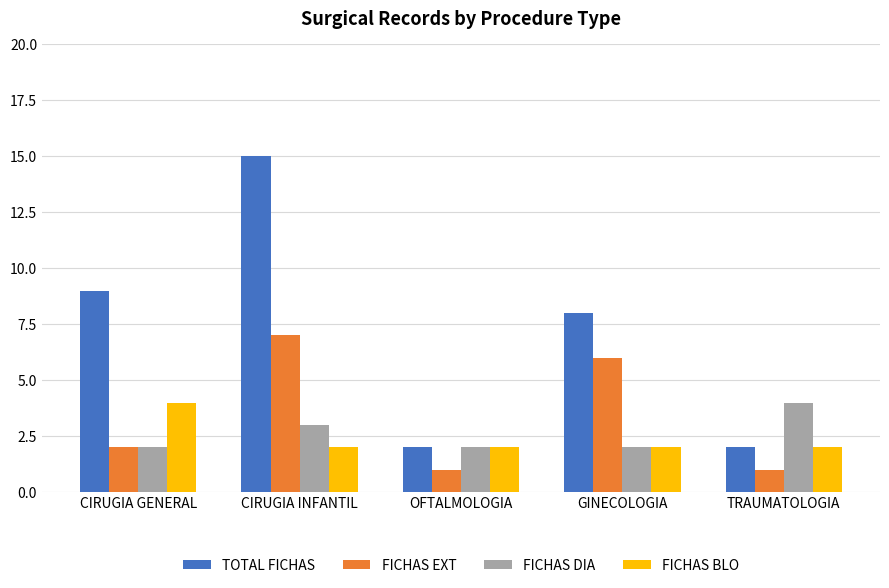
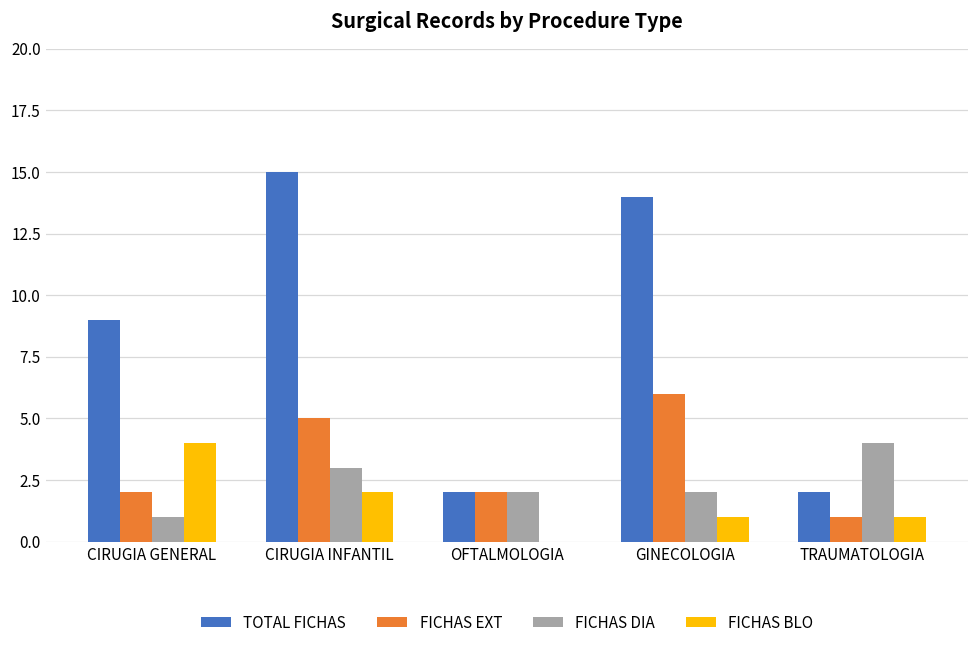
FICHAS DIA, CIRUGIA GENERAL: 2 -> 1
FICHAS EXT, CIRUGIA INFANTIL: 7 -> 5
FICHAS EXT, OFTALMOLOGIA: 1 -> 2
FICHAS BLO, OFTALMOLOGIA: 2 -> 0
TOTAL FICHAS, GINECOLOGIA: 8 -> 14
FICHAS BLO, GINECOLOGIA: 2 -> 1
FICHAS BLO, TRAUMATOLOGIA: 2 -> 1
